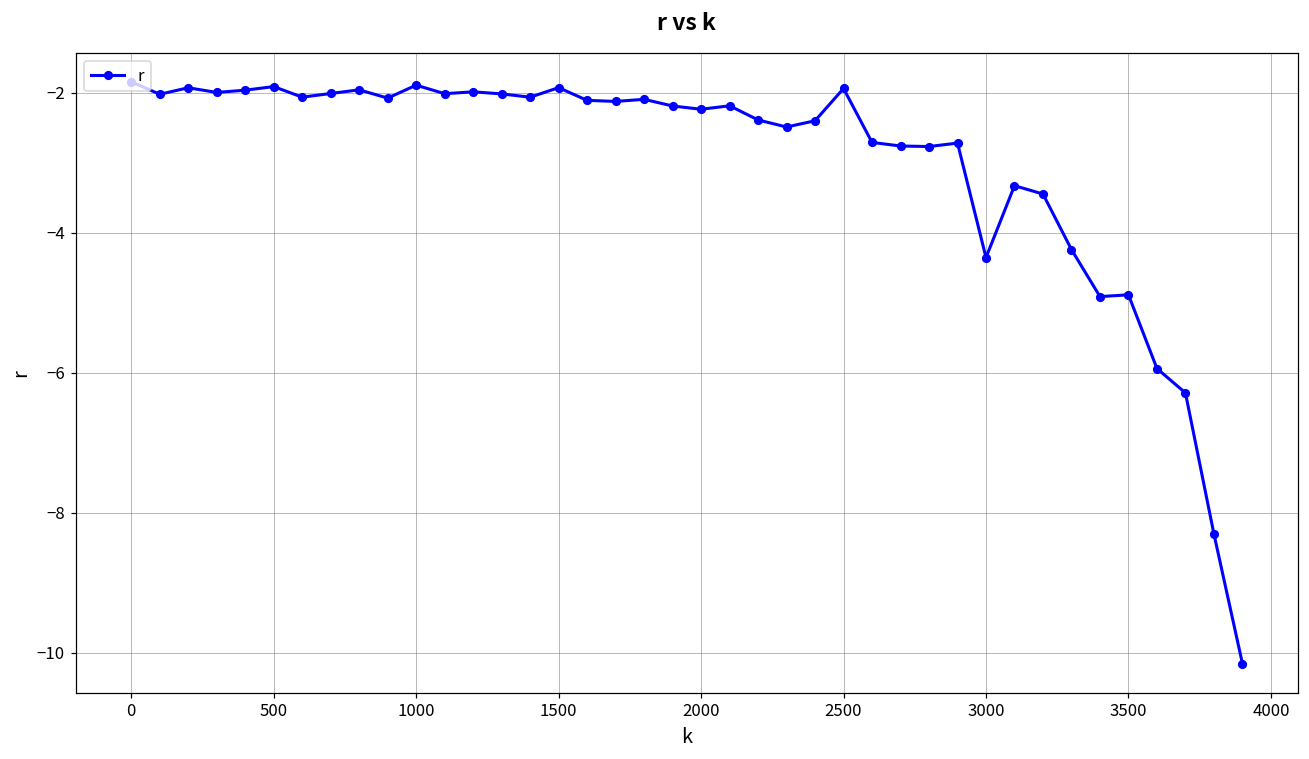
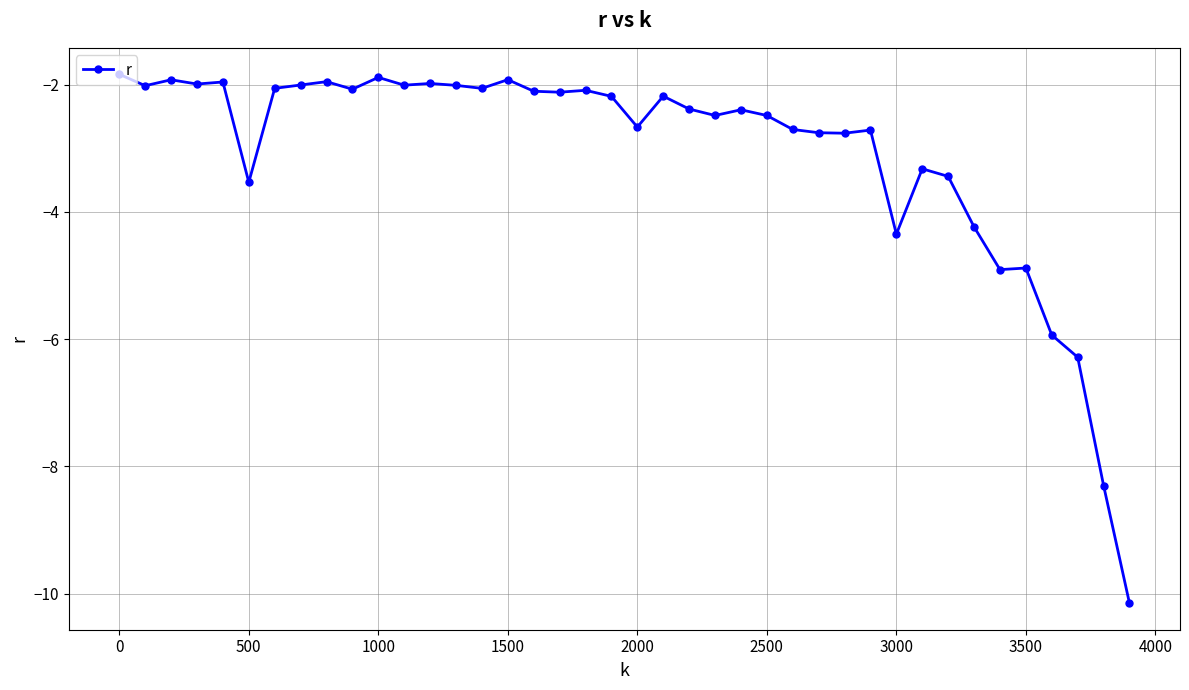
500: -1.9 -> -3.5
2000: -2.2 -> -2.7
2500: -1.9 -> -2.5
